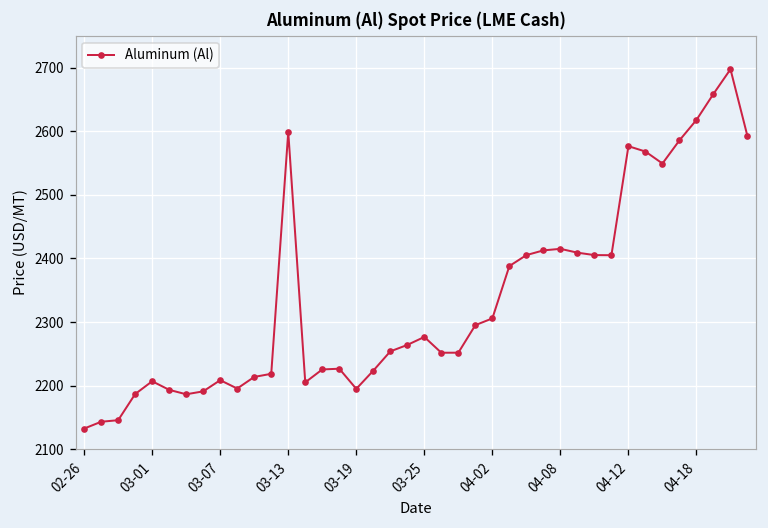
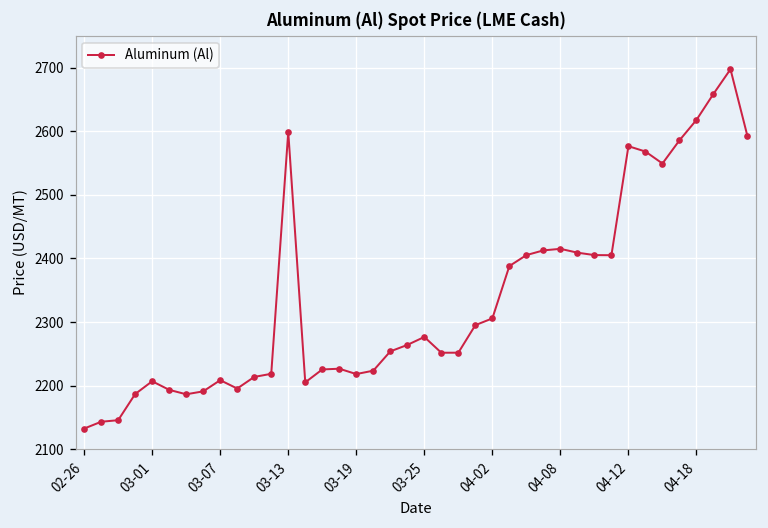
03-19: 2190 -> 2220
